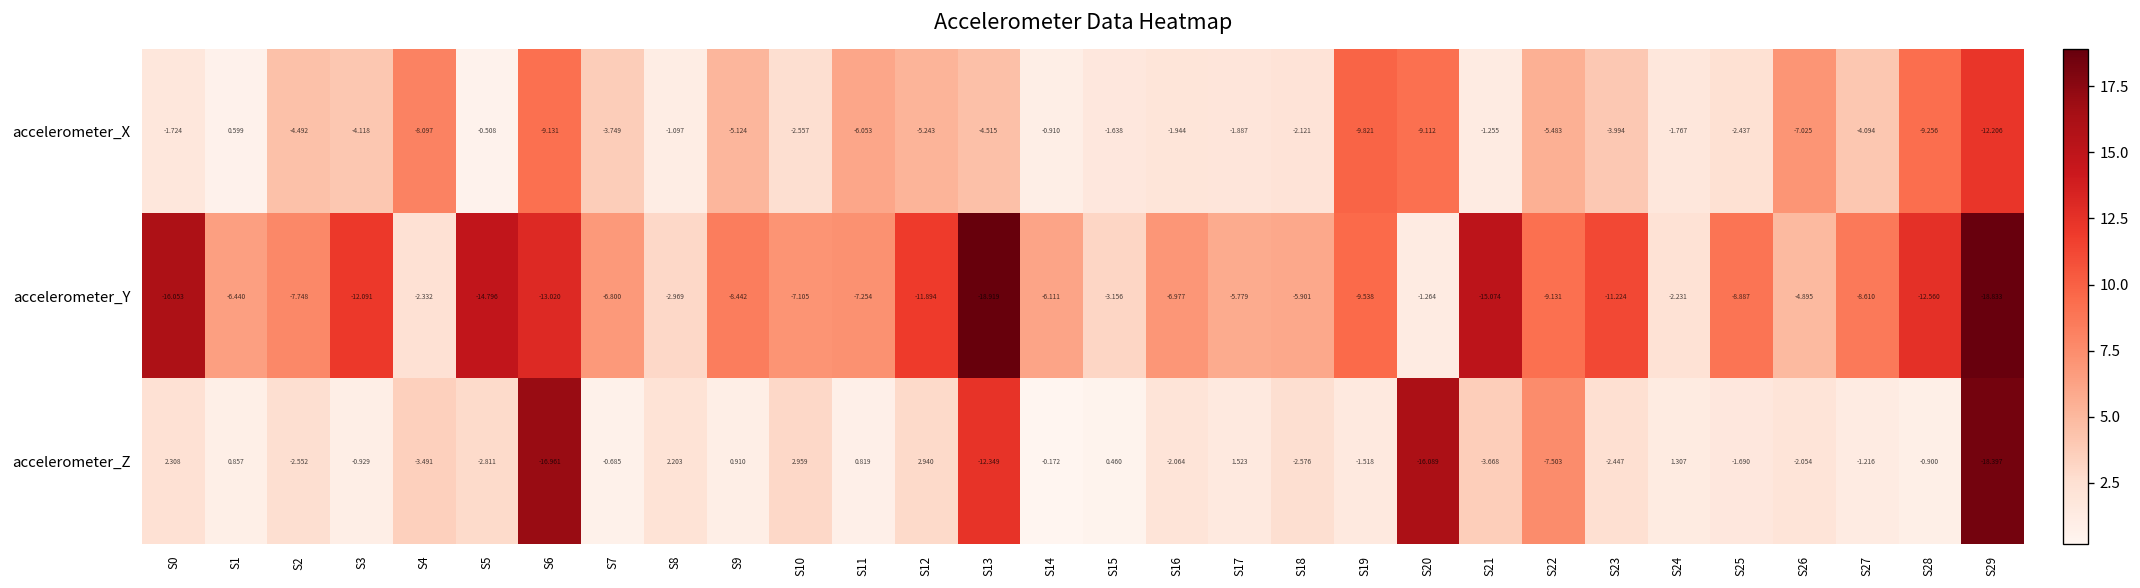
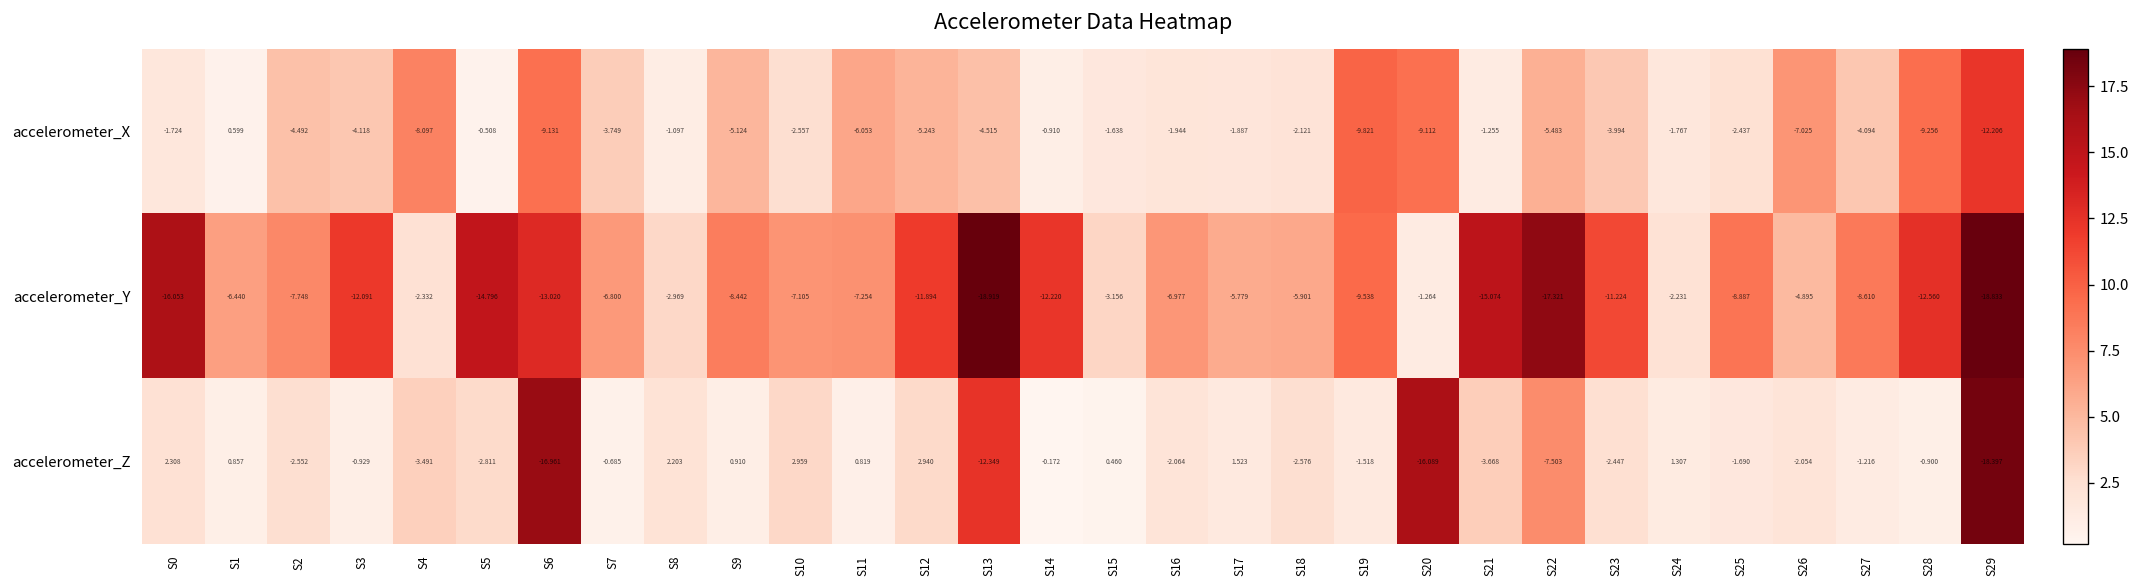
accelerometer_Y, S14: -6.111 -> -12.220
accelerometer_Y, S22: -9.131 -> -17.321
